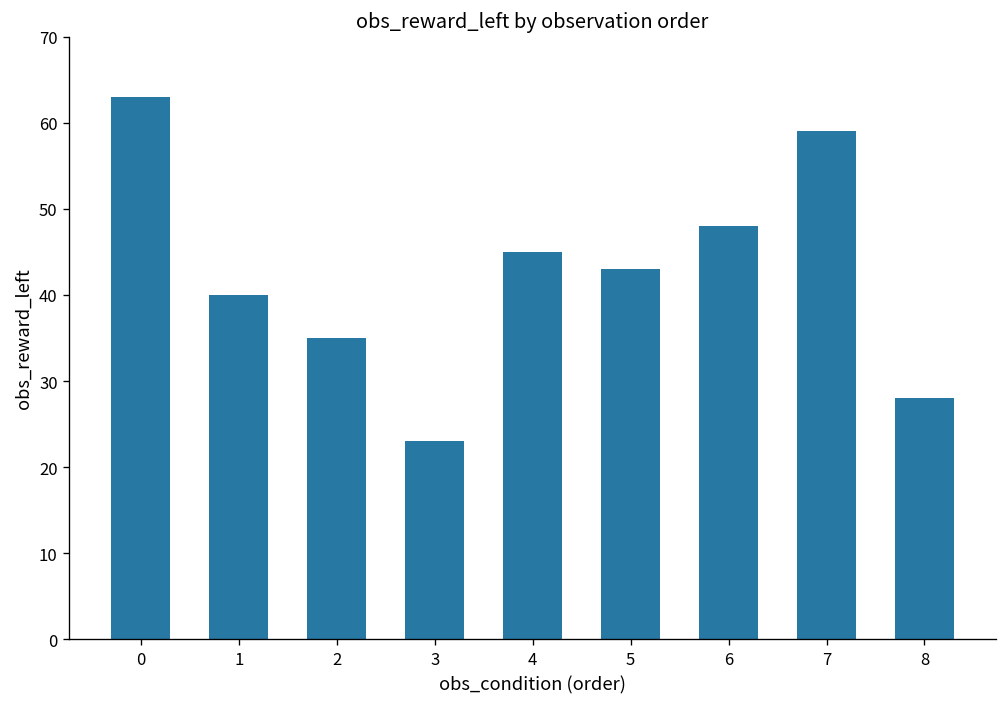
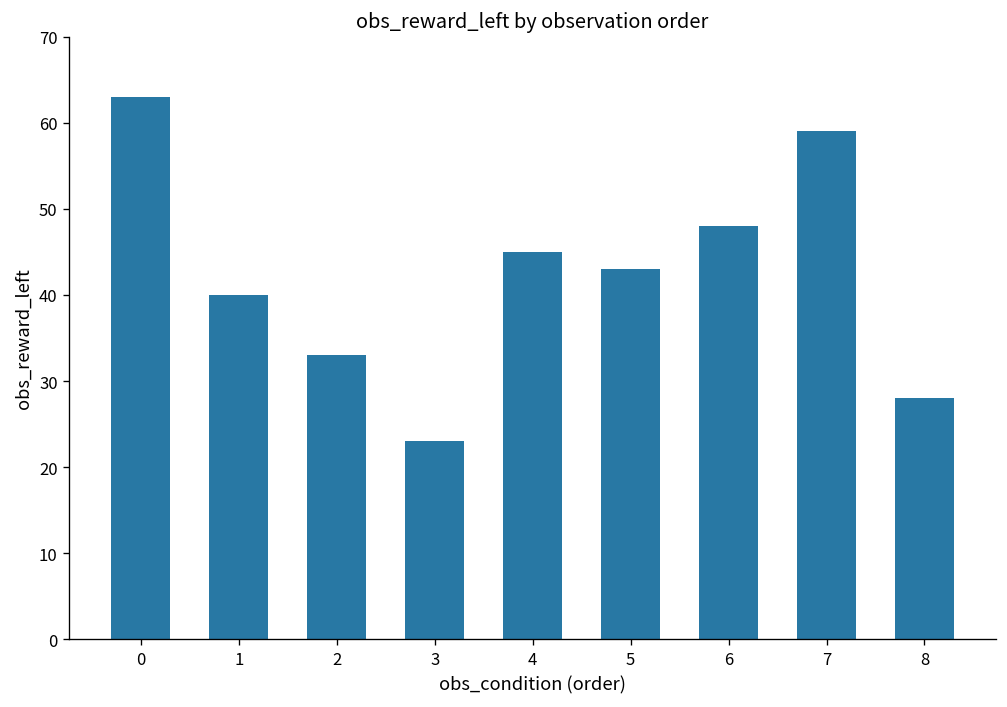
2: 35 -> 33
